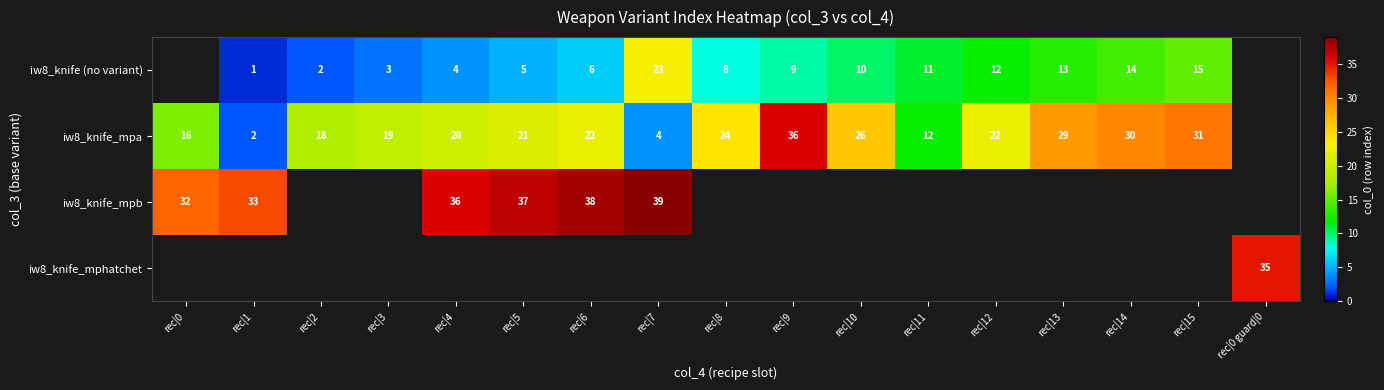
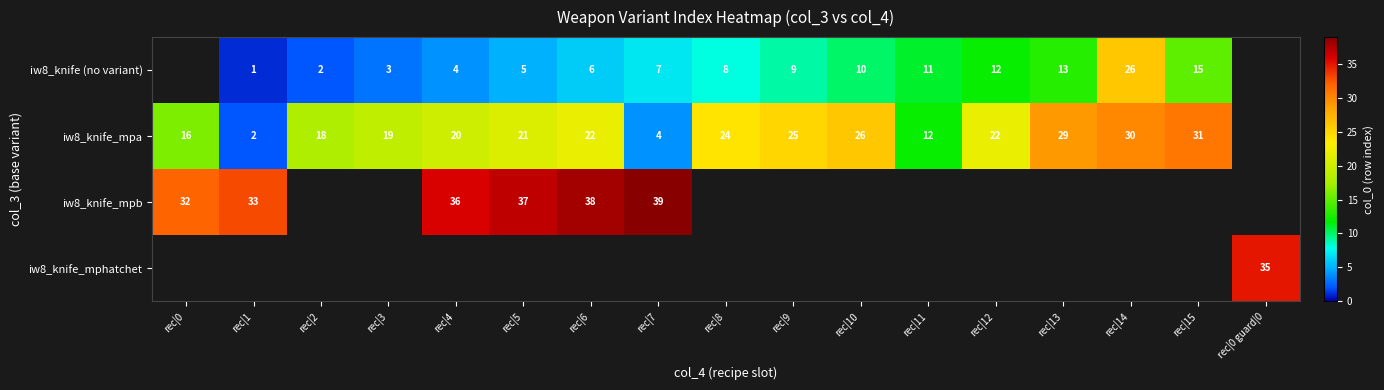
iw8_knife (no variant), rec|7: 23 -> 7
iw8_knife (no variant), rec|14: 14 -> 26
iw8_knife_mpa, rec|9: 36 -> 25
